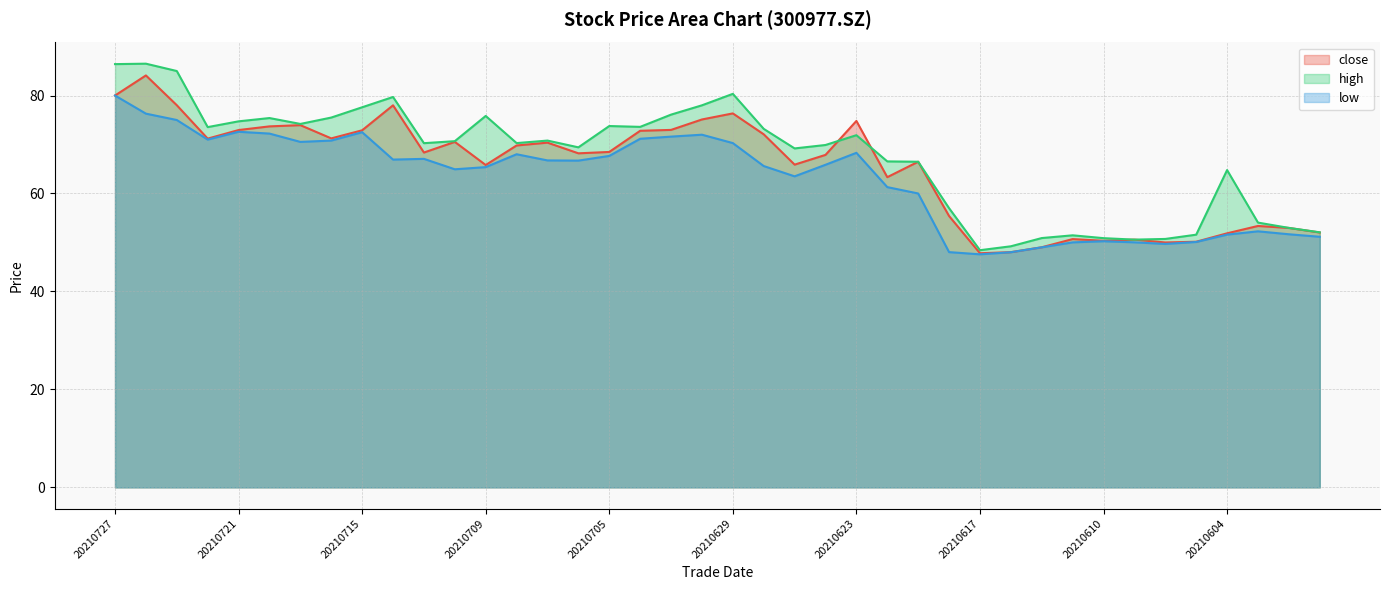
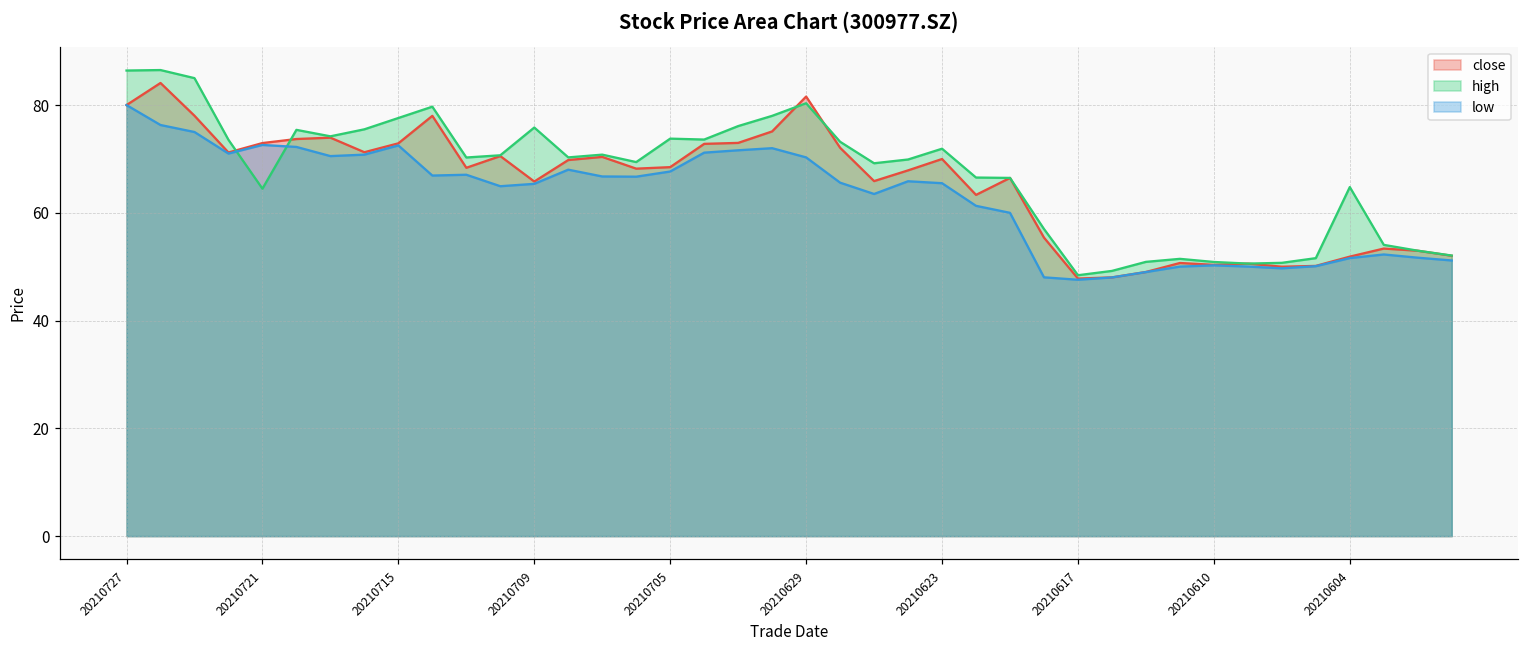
high, 20210721: 75 -> 64
close, 20210629: 76 -> 82
close, 20210623: 75 -> 70
low, 20210623: 68 -> 66
